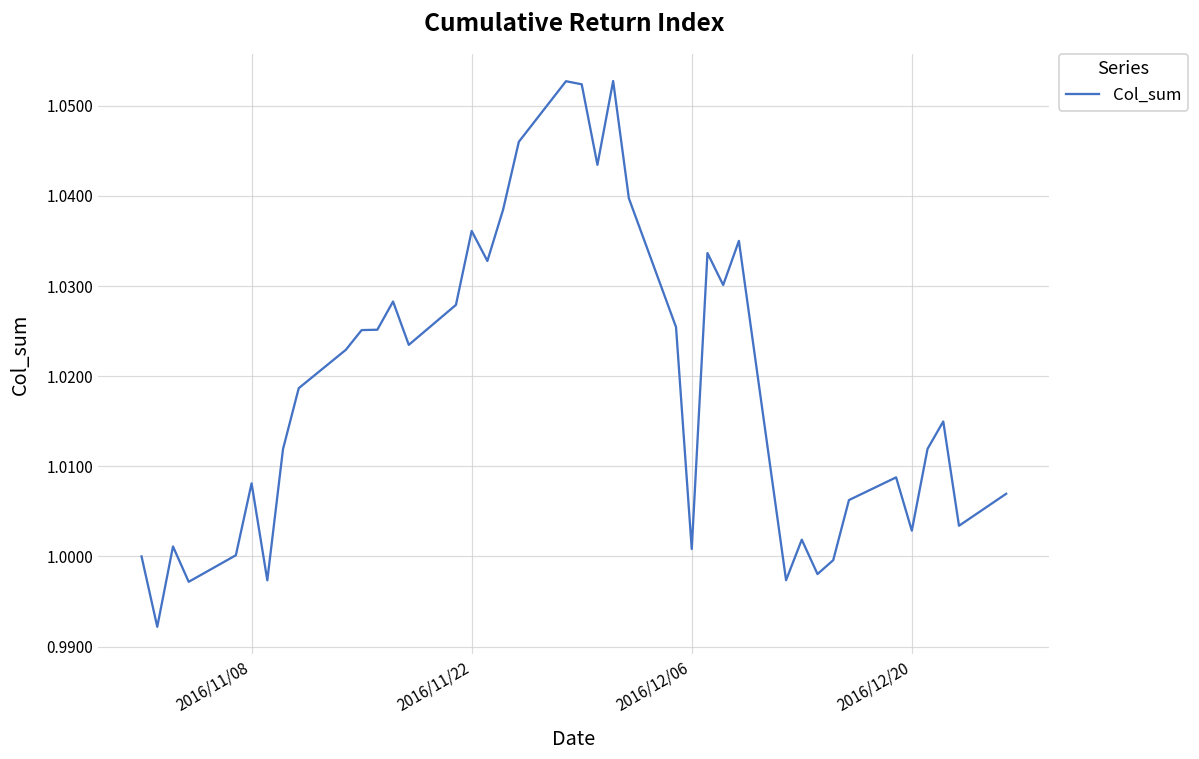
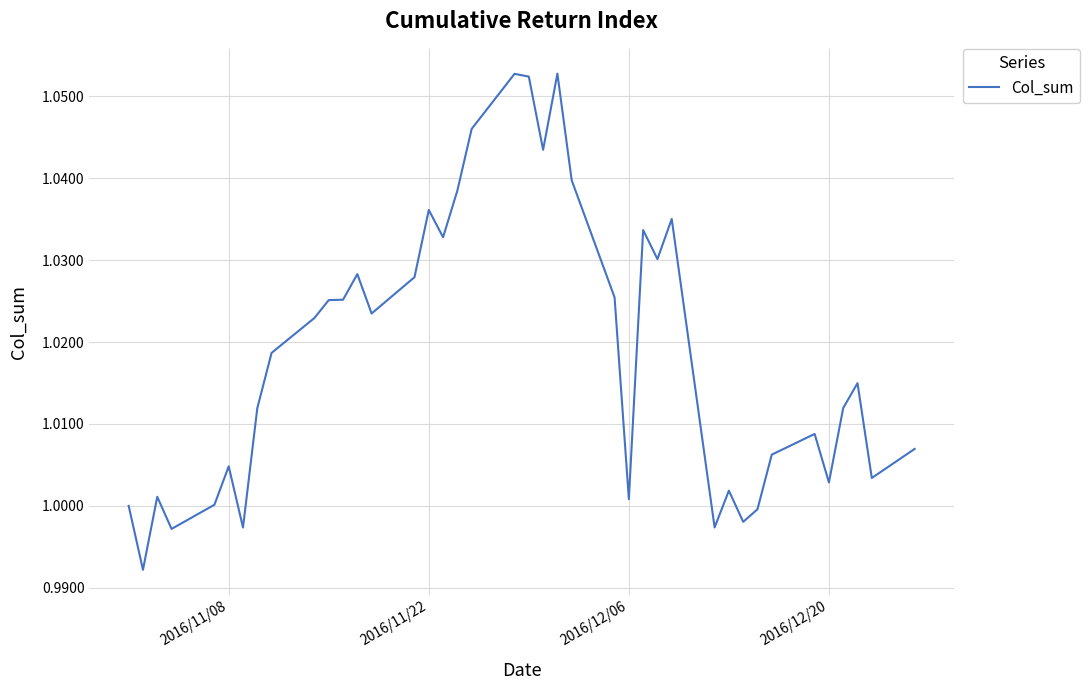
2016/11/08: 1.008 -> 1.005
